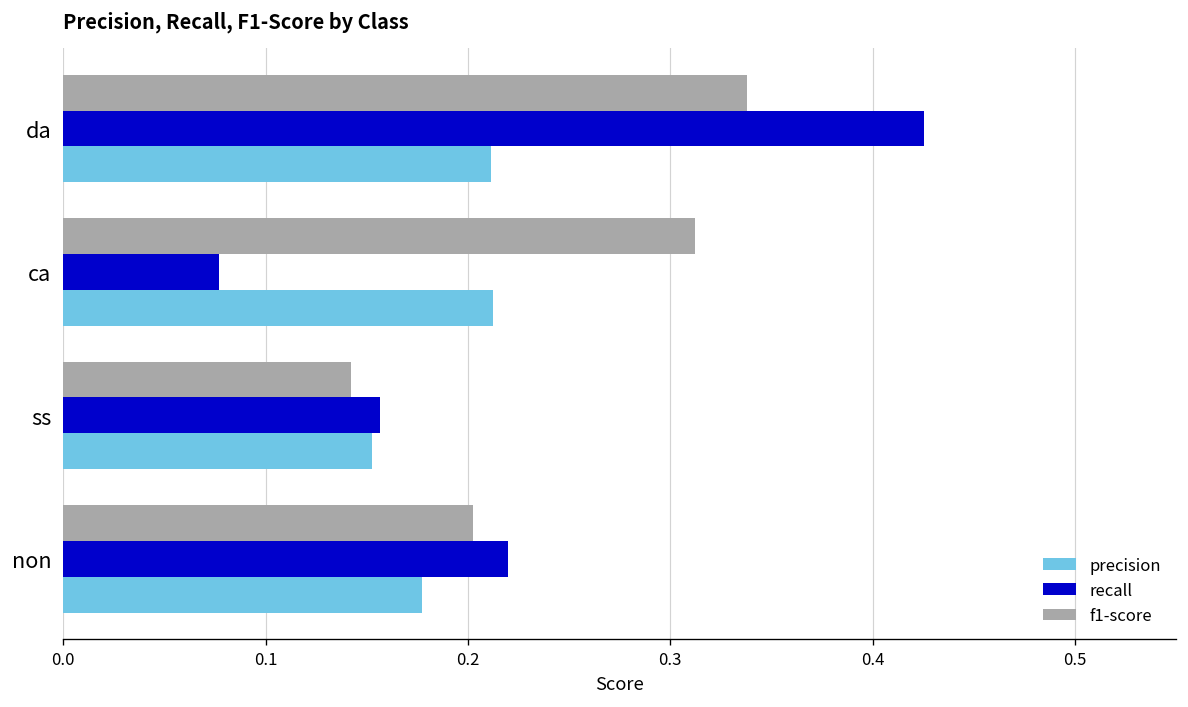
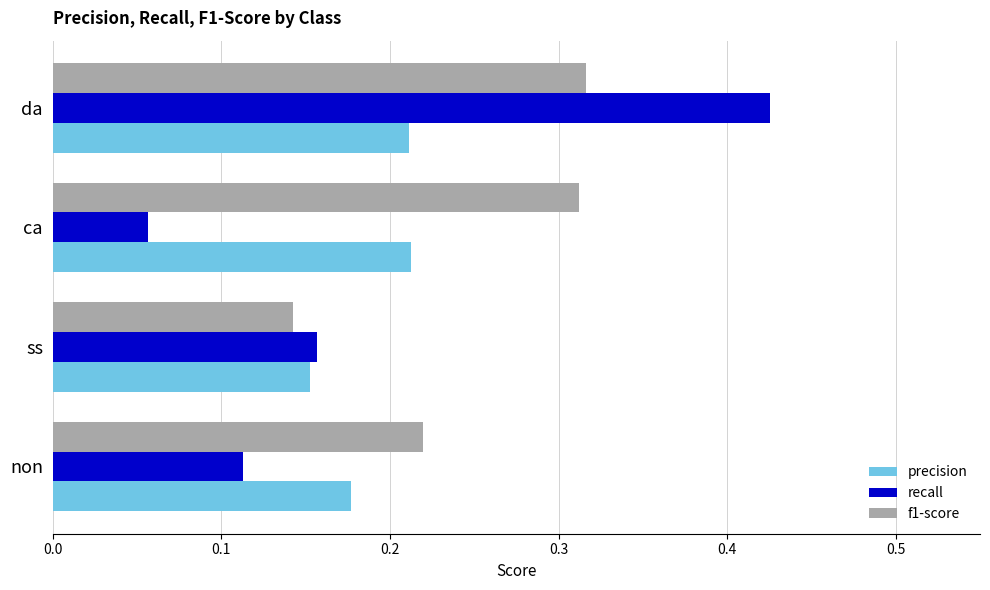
f1-score, da: 0.338 -> 0.317
recall, ca: 0.077 -> 0.057
f1-score, non: 0.202 -> 0.219
recall, non: 0.220 -> 0.113
